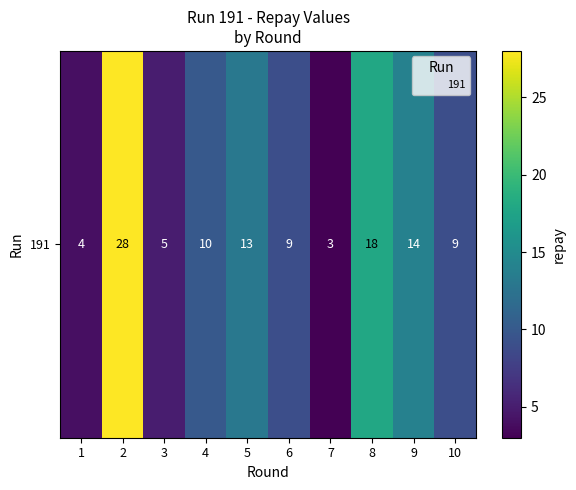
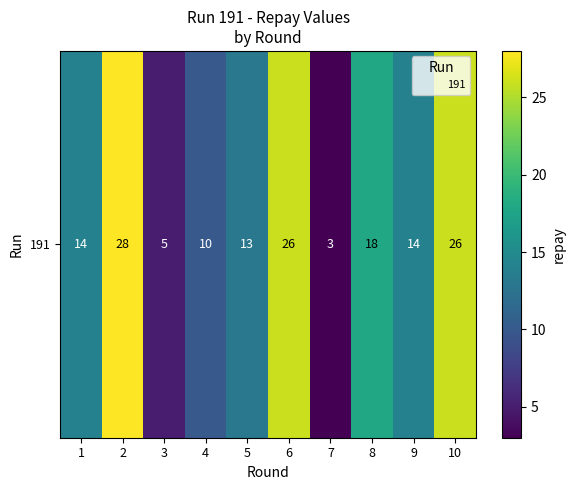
191, 1: 4 -> 14
191, 6: 9 -> 26
191, 10: 9 -> 26
